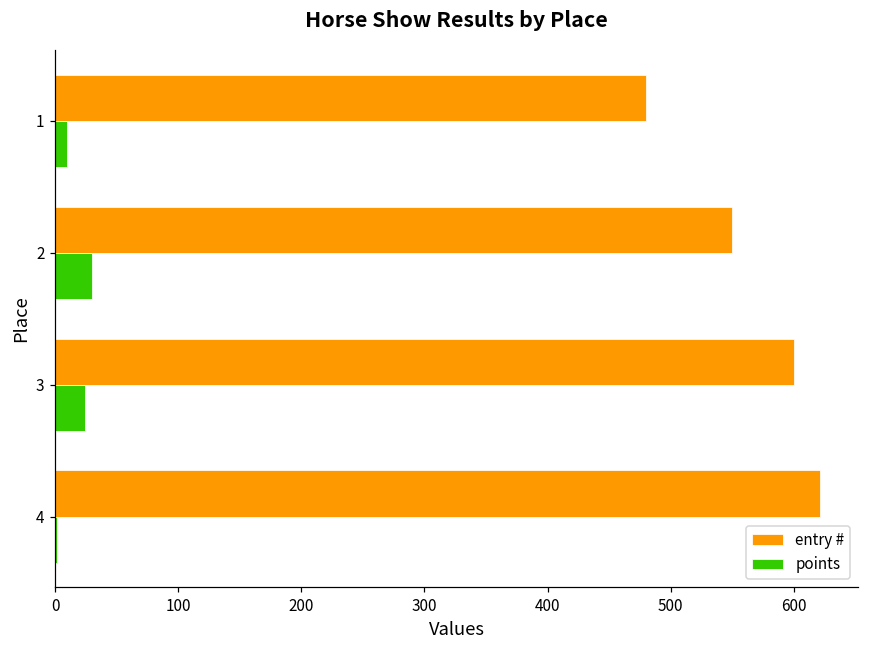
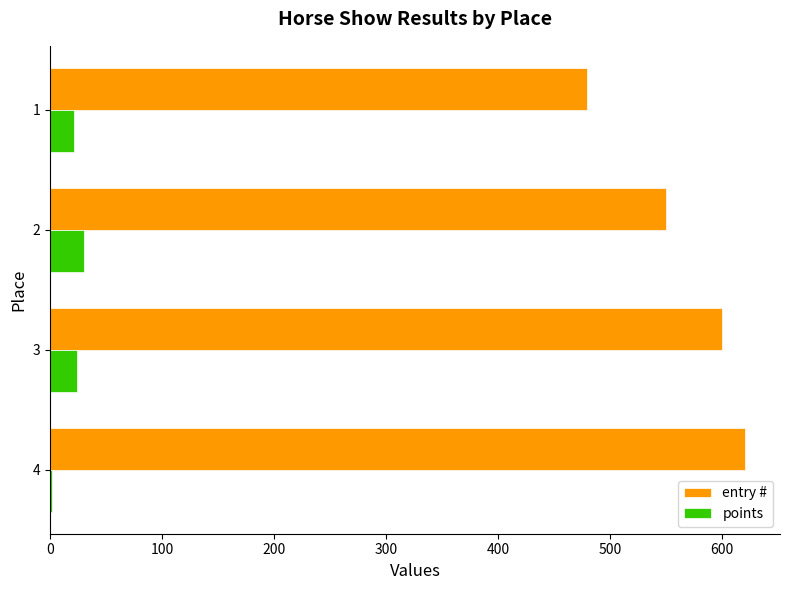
points, 1: 10 -> 21
